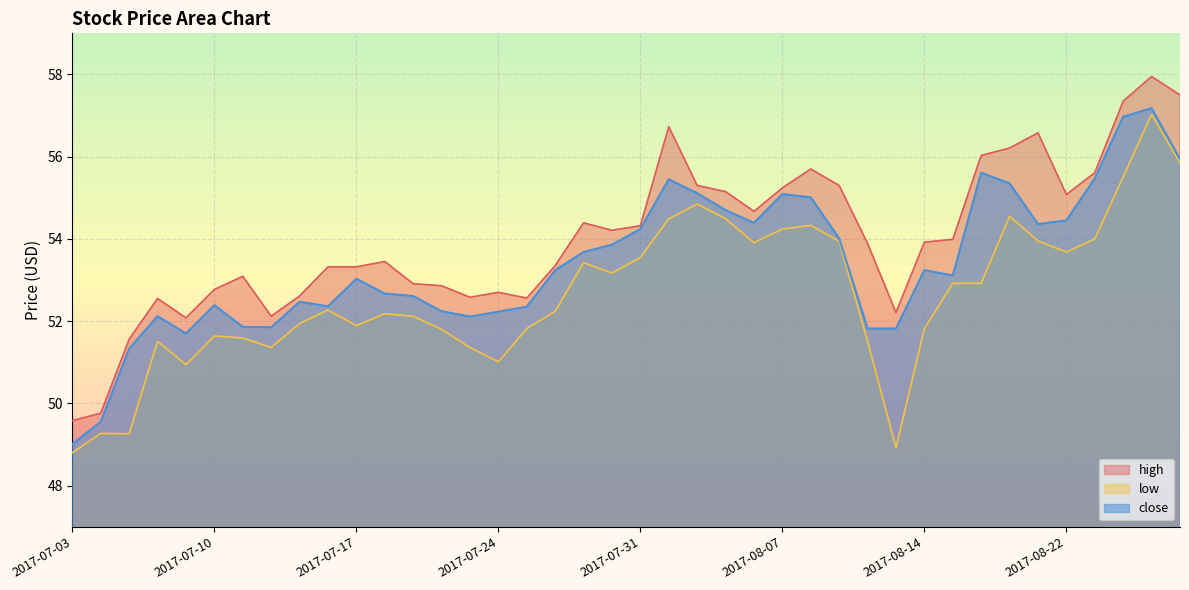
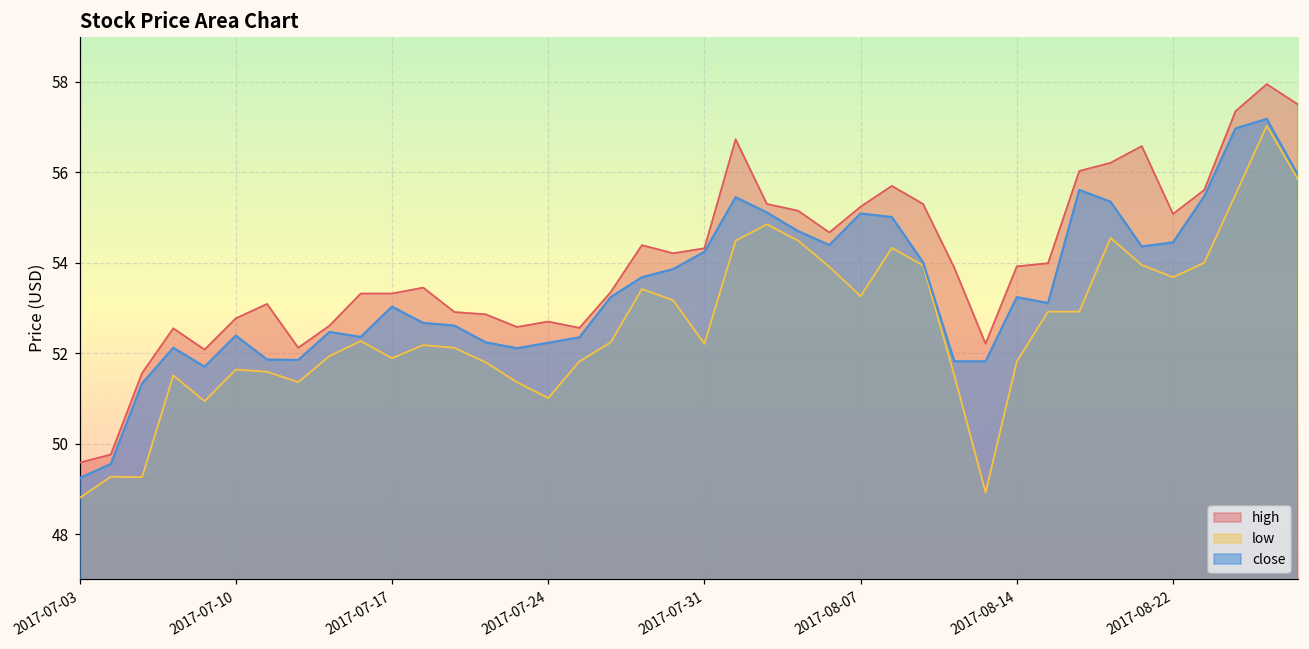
close, 2017-07-03: 49.0 -> 49.2
low, 2017-07-31: 53.6 -> 52.2
low, 2017-08-07: 54.2 -> 53.3
